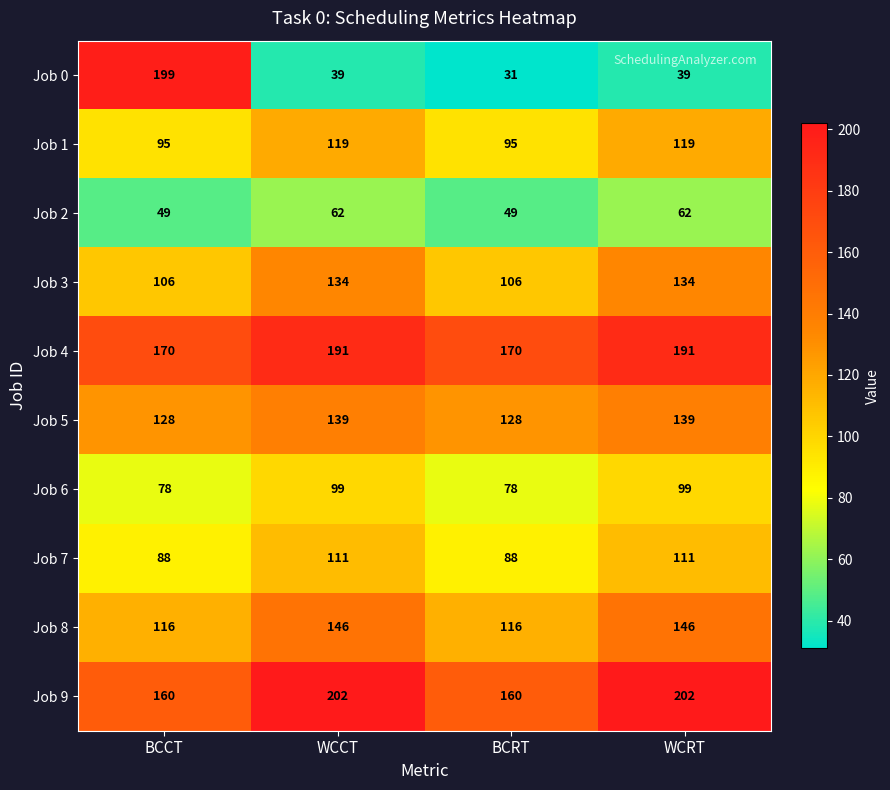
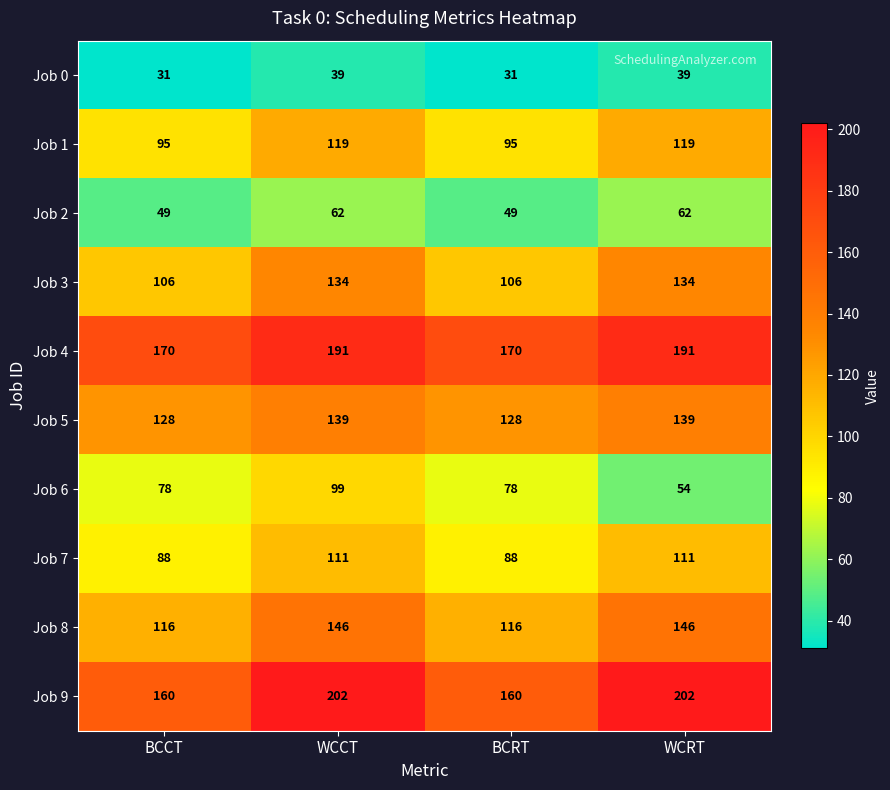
Job 0, BCCT: 199 -> 31
Job 6, WCRT: 99 -> 54
